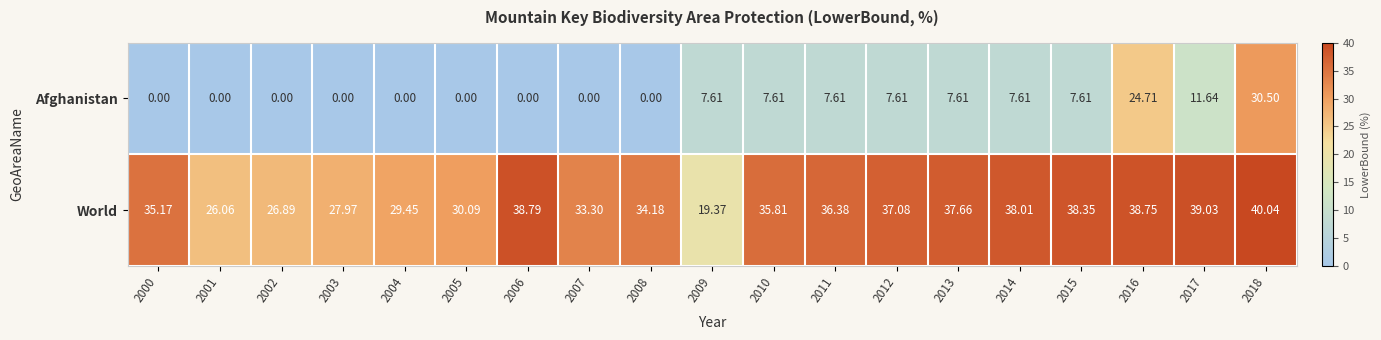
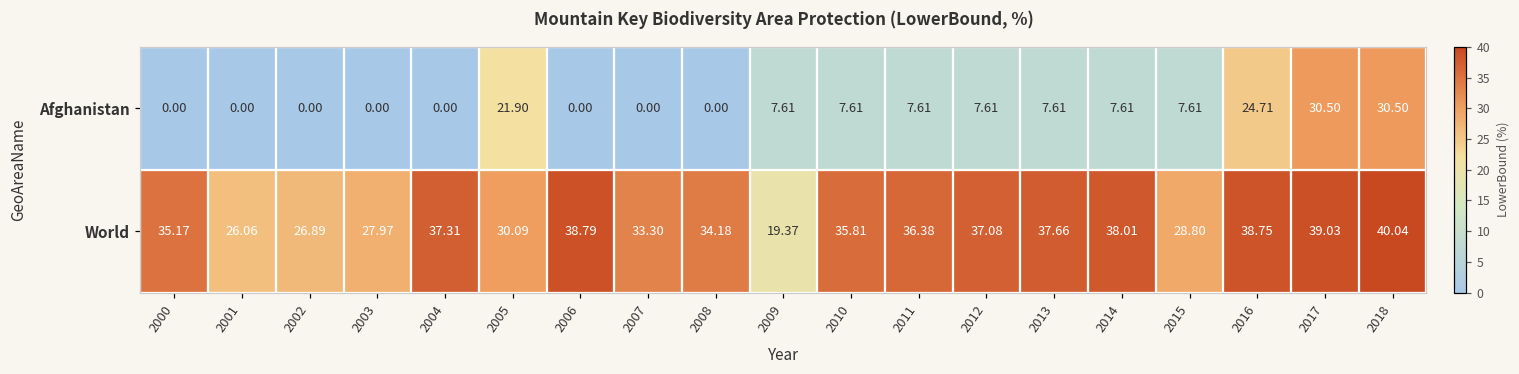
Afghanistan, 2005: 0.00 -> 21.90
Afghanistan, 2017: 11.64 -> 30.50
World, 2004: 29.45 -> 37.31
World, 2015: 38.35 -> 28.80
